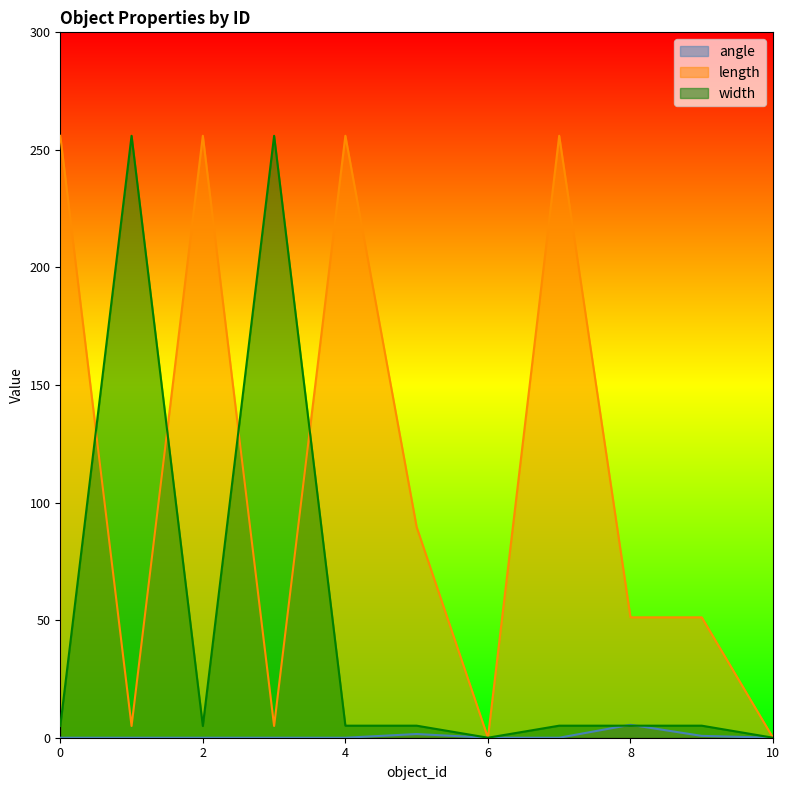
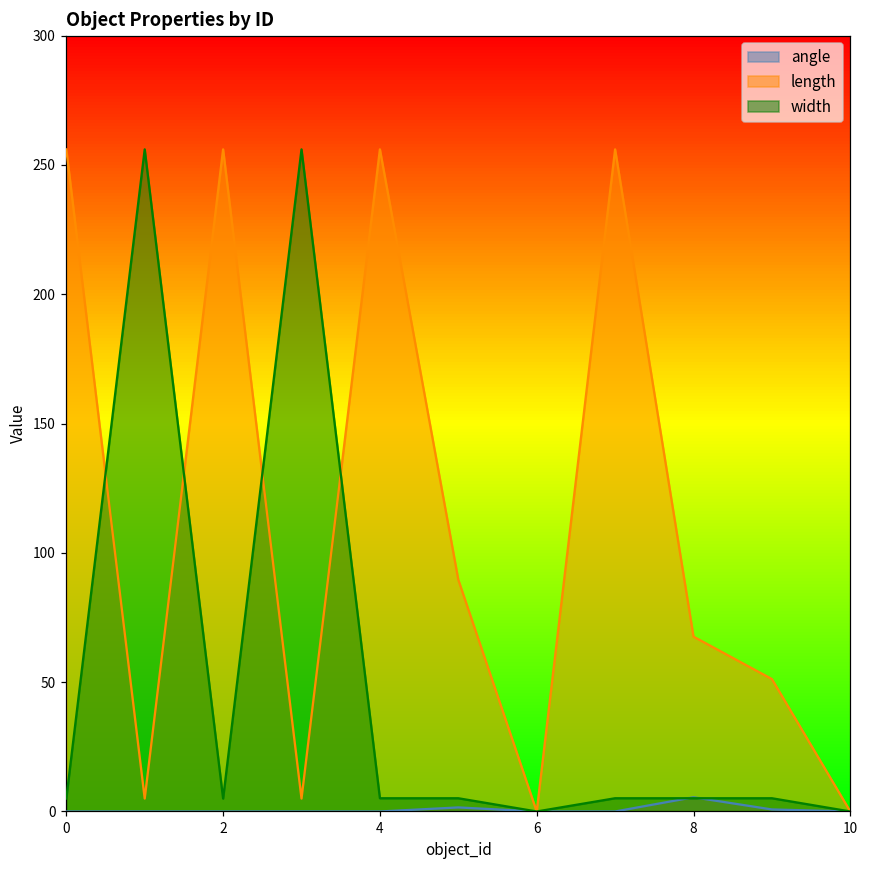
length, 8: 51 -> 68
